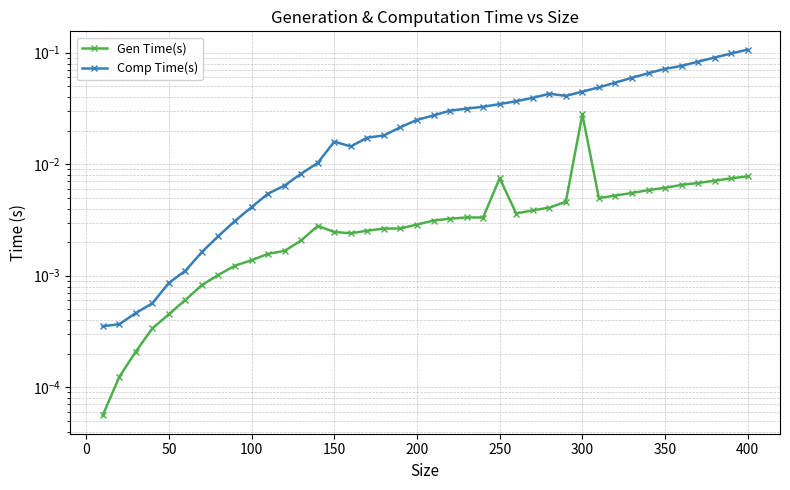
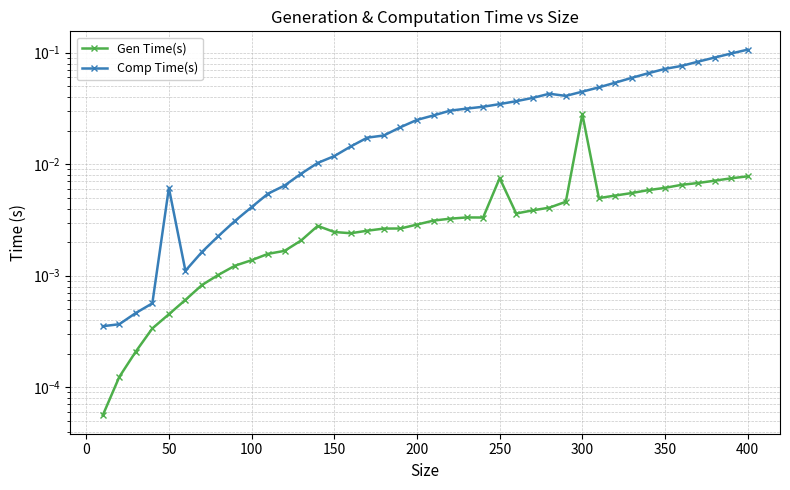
Comp Time(s), 50: 0.0009 -> 0.006
Comp Time(s), 150: 0.016 -> 0.012
